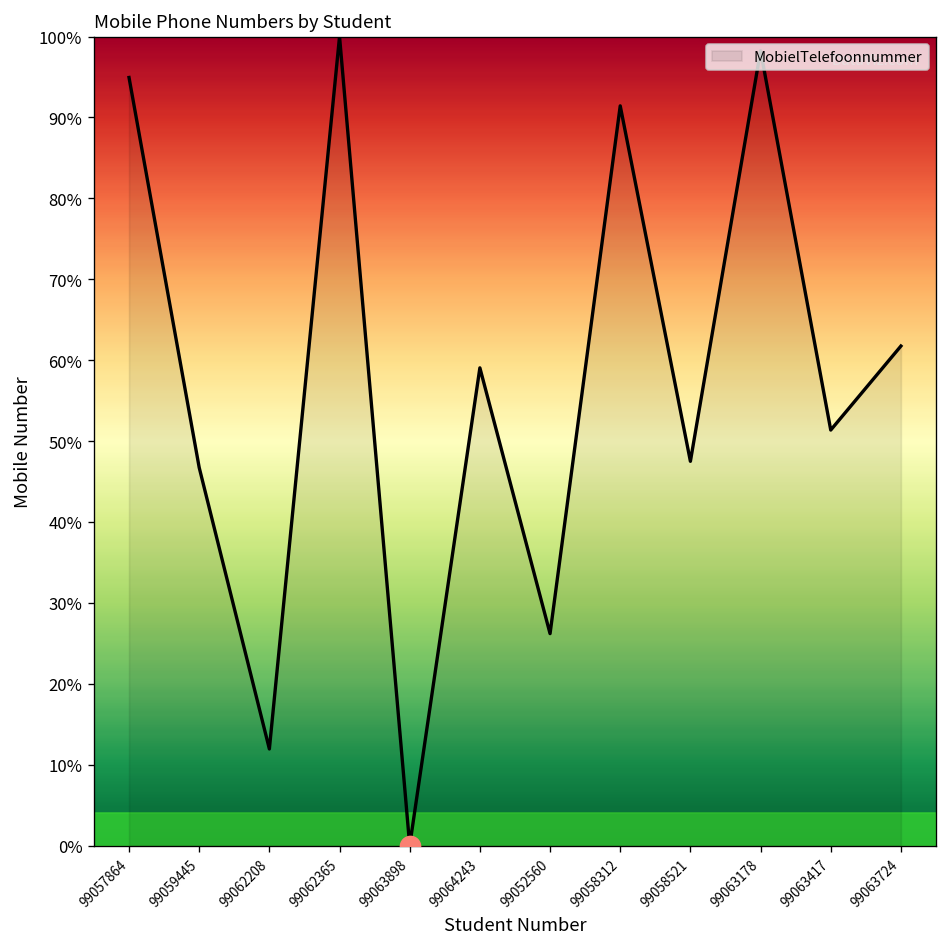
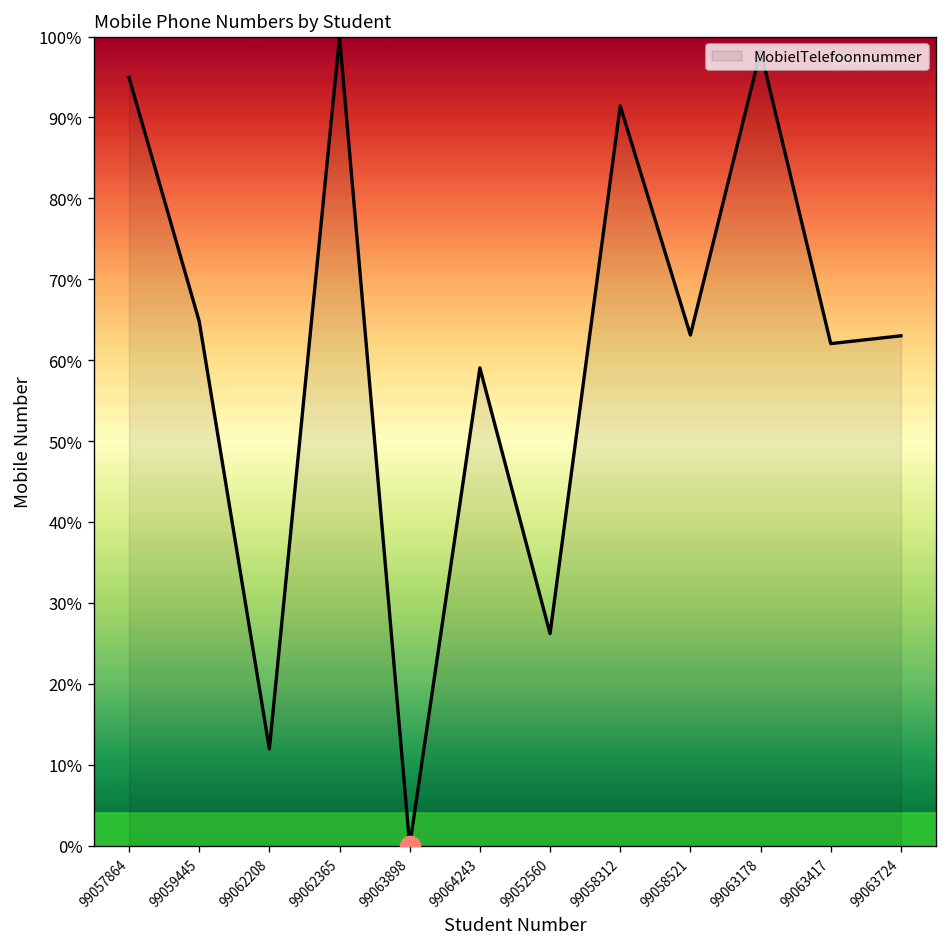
MobielTelefoonnummer, 99059445: 47% -> 65%
MobielTelefoonnummer, 99058521: 47% -> 63%
MobielTelefoonnummer, 99063417: 51% -> 62%
MobielTelefoonnummer, 99063724: 62% -> 63%
